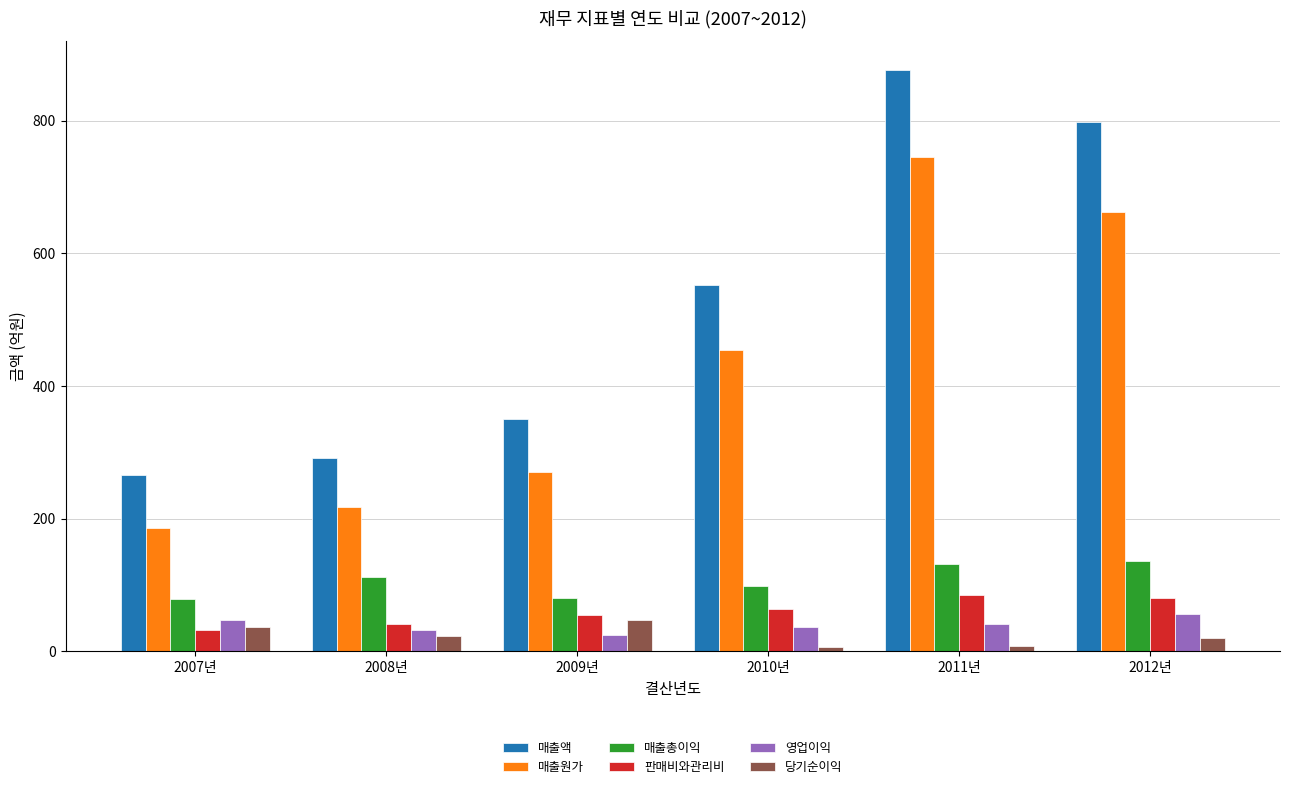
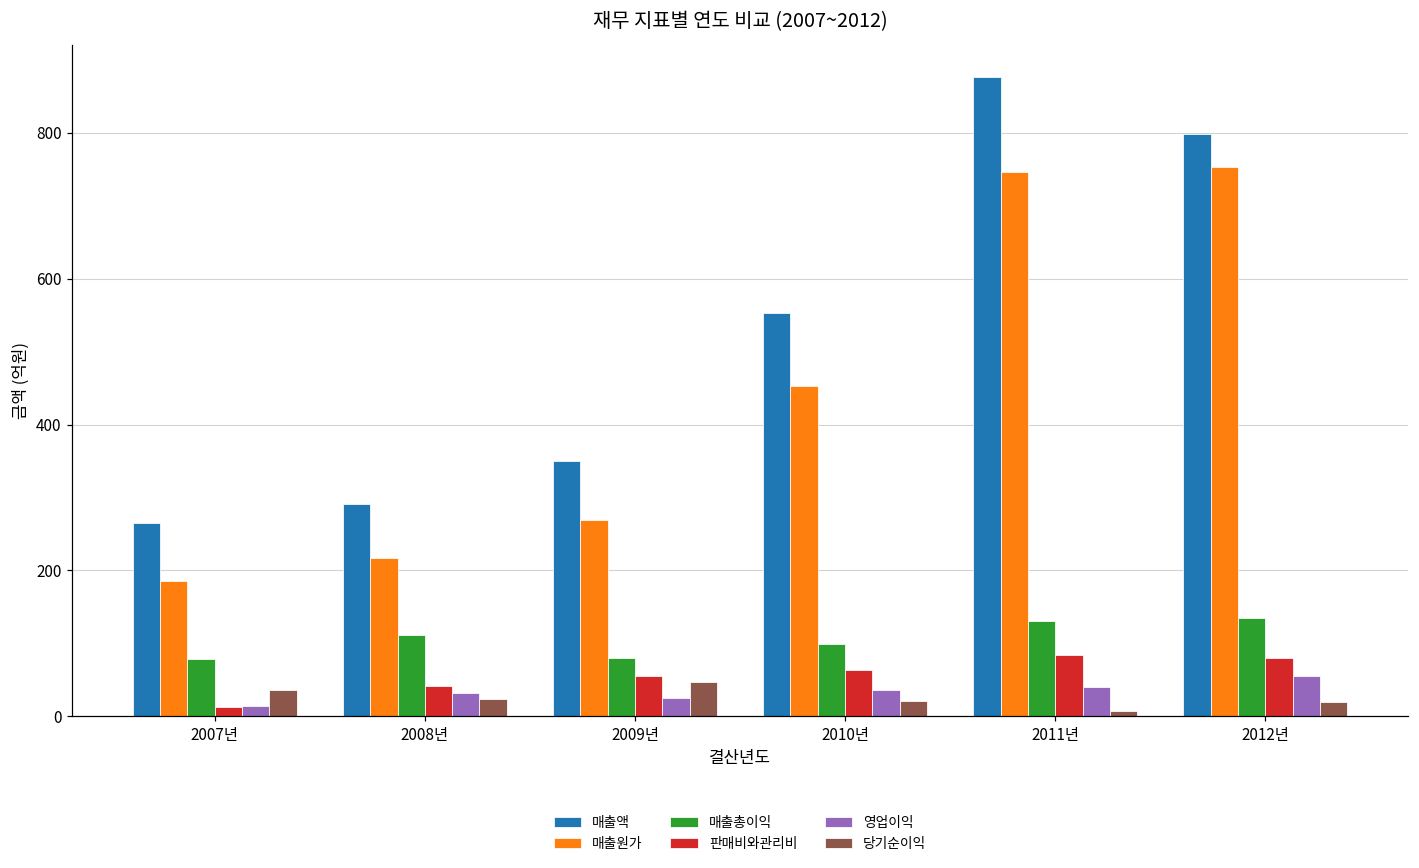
판매비와관리비, 2007년: 30 -> 10
영업이익, 2007년: 50 -> 10
당기순이익, 2010년: 10 -> 20
매출원가, 2012년: 660 -> 750
